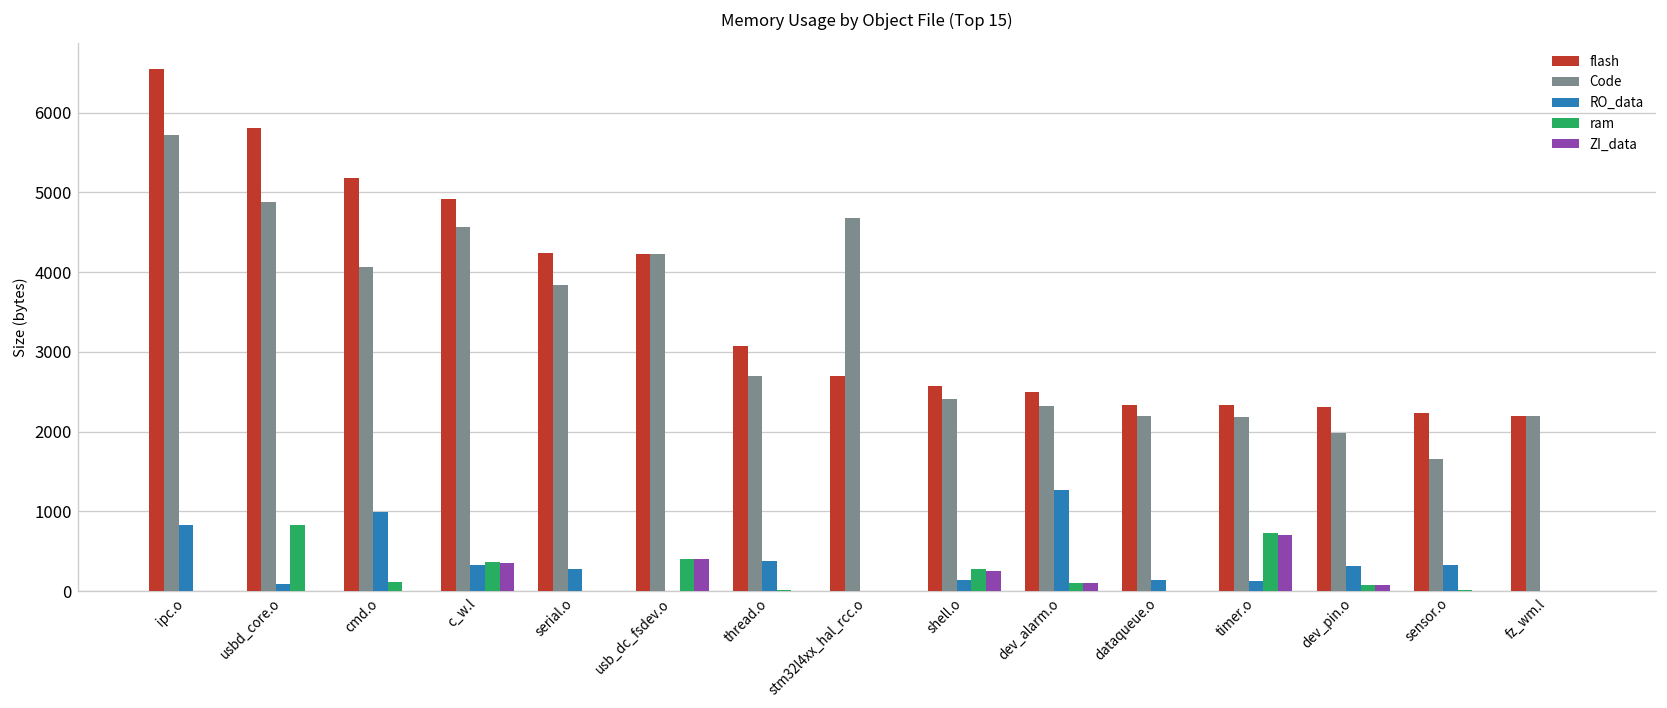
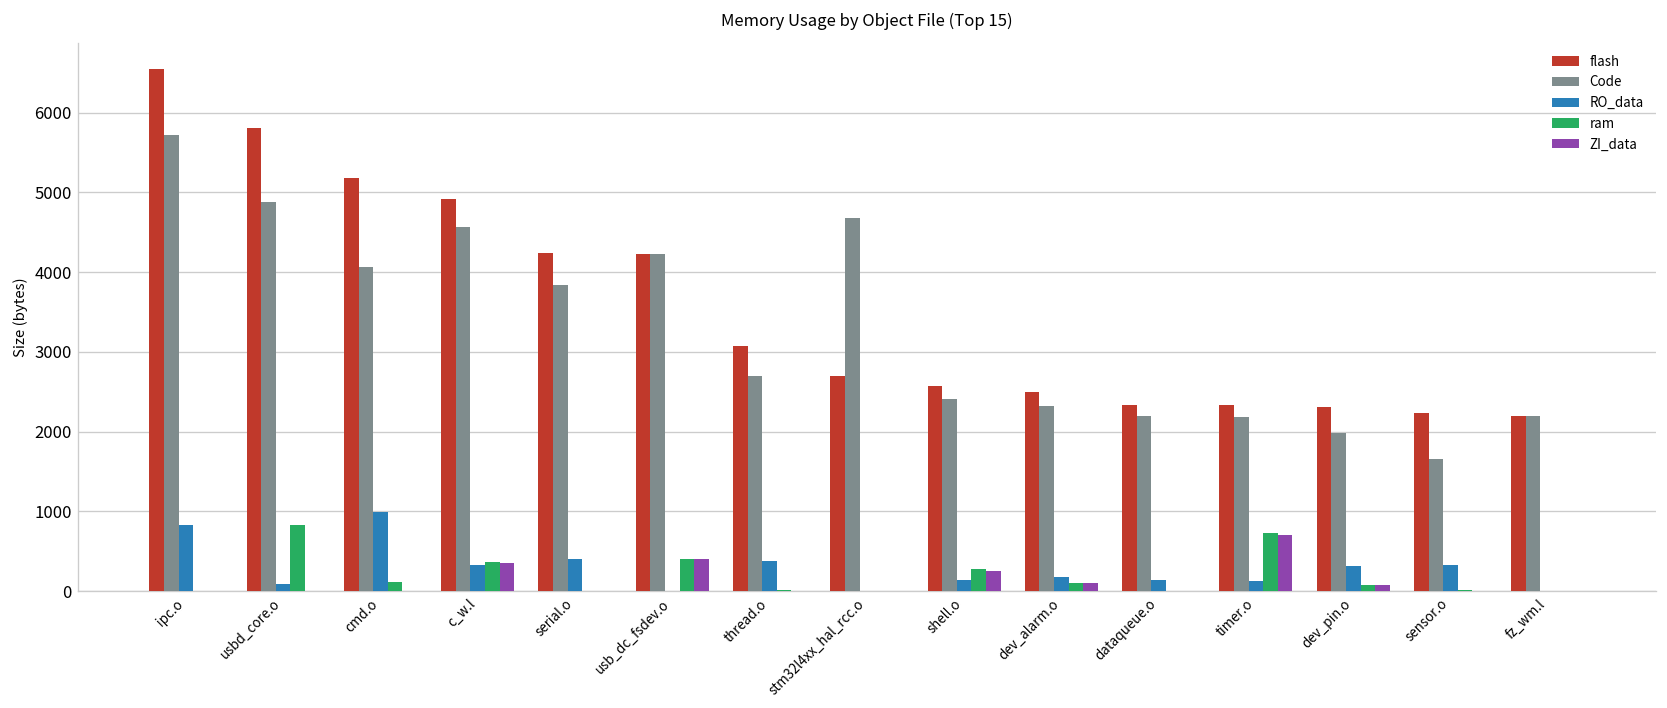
RO_data, serial.o: 300 -> 400
RO_data, dev_alarm.o: 1300 -> 200
